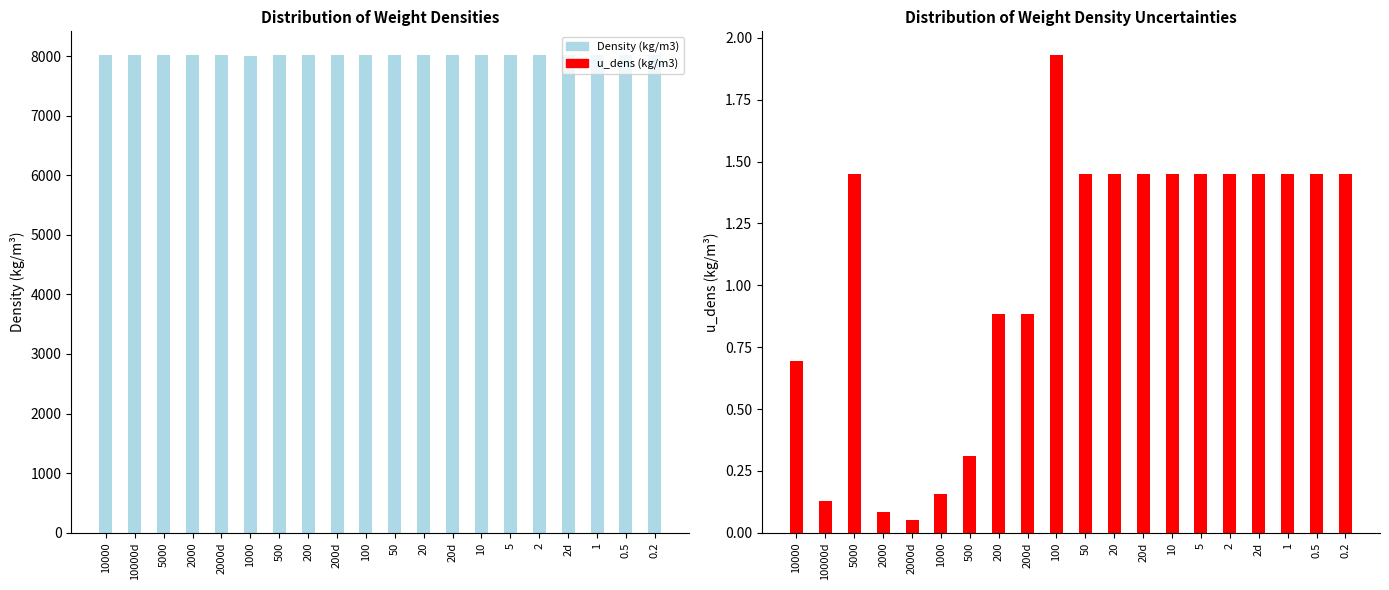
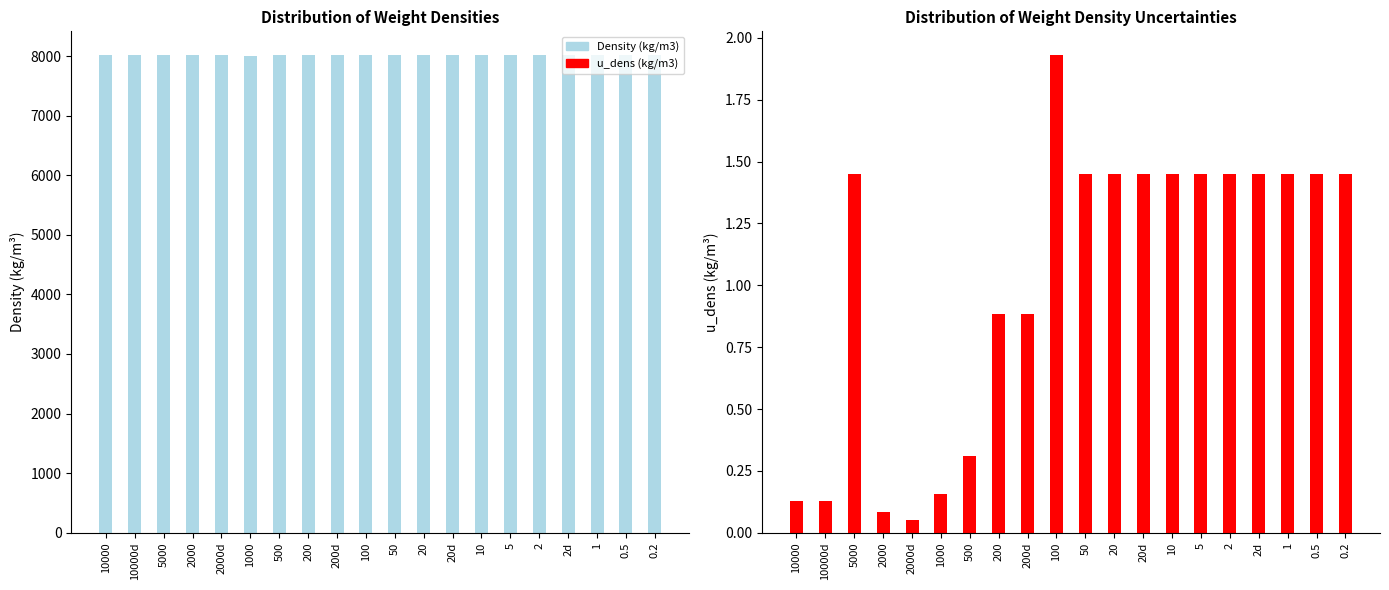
Distribution of Weight Density Uncertainties, 10000: 0.70 -> 0.13
